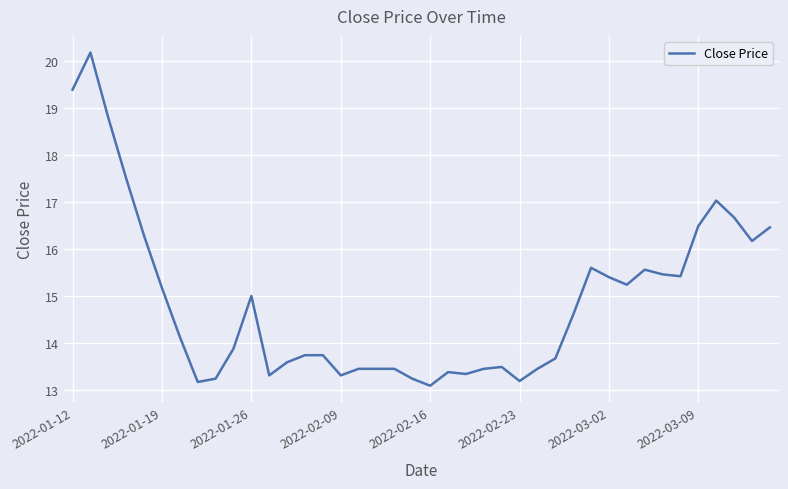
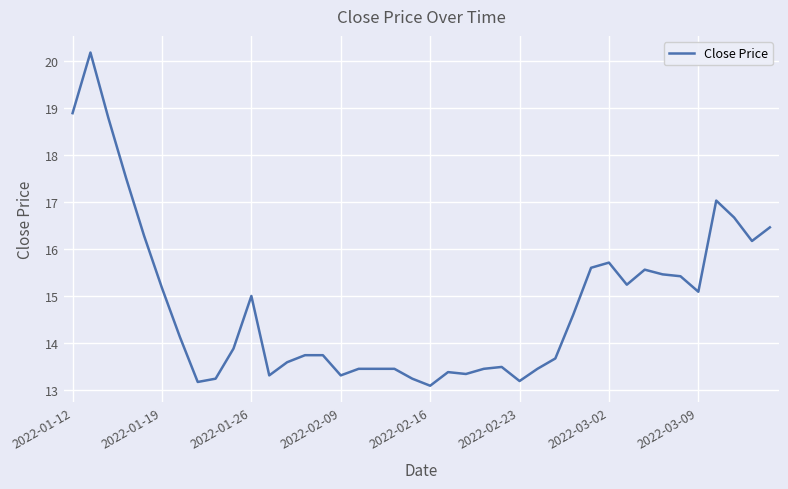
2022-01-12: 19.4 -> 18.9
2022-03-02: 15.4 -> 15.7
2022-03-09: 16.5 -> 15.1
